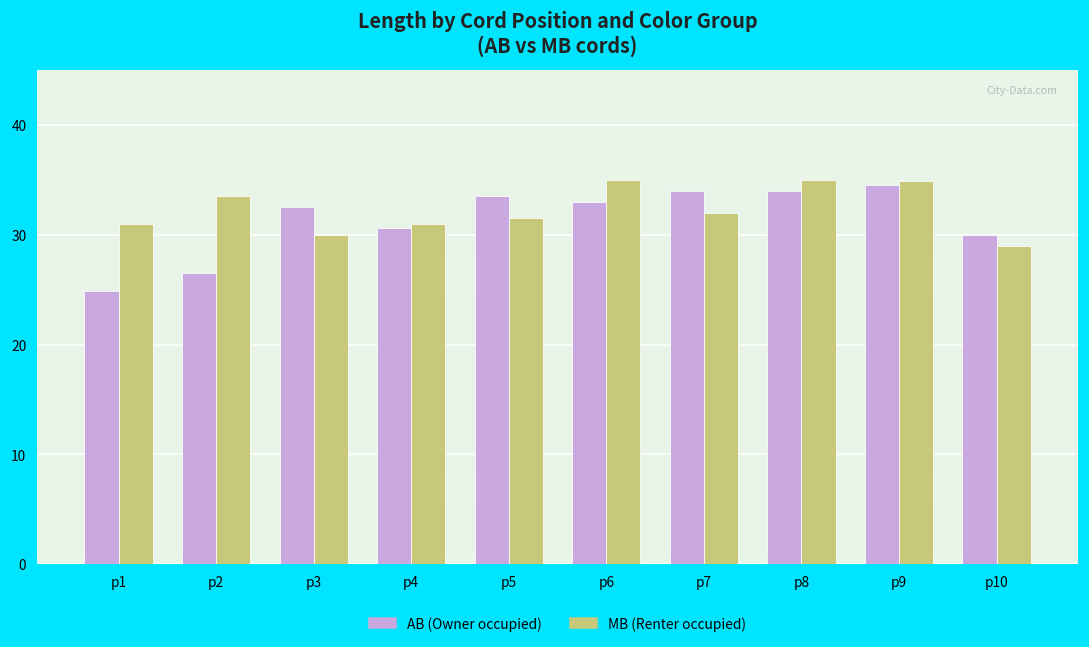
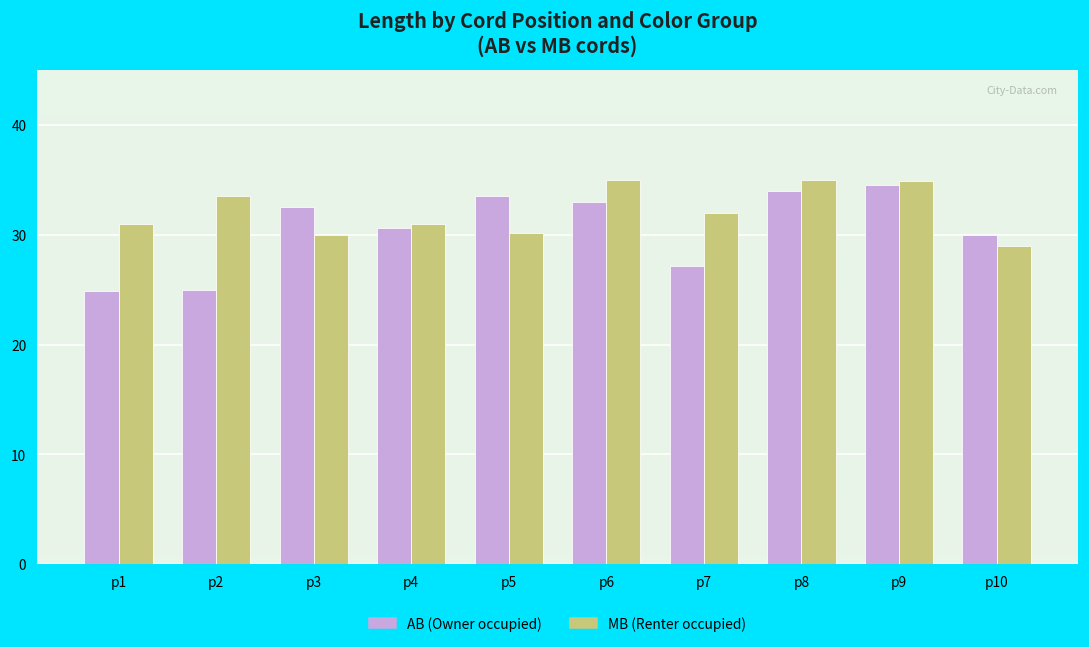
AB (Owner occupied), p2: 27 -> 25
MB (Renter occupied), p5: 32 -> 30
AB (Owner occupied), p7: 34 -> 27
